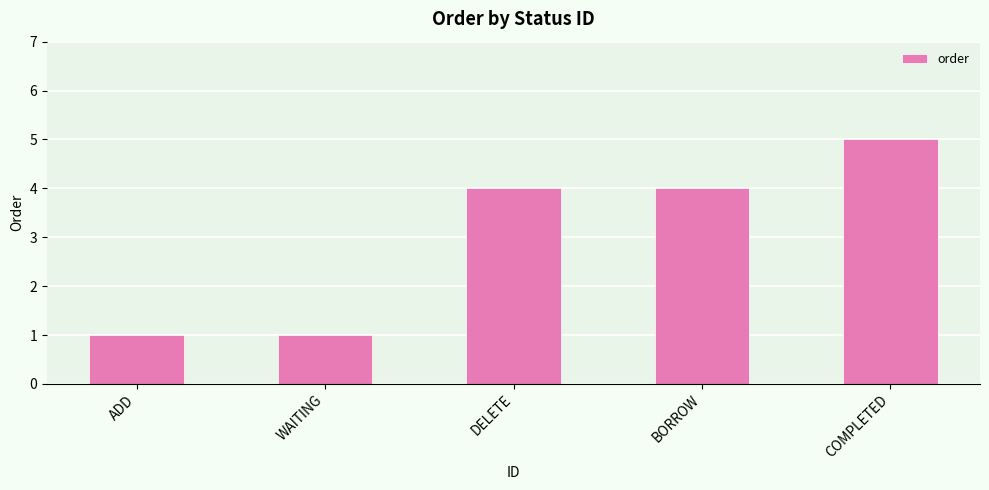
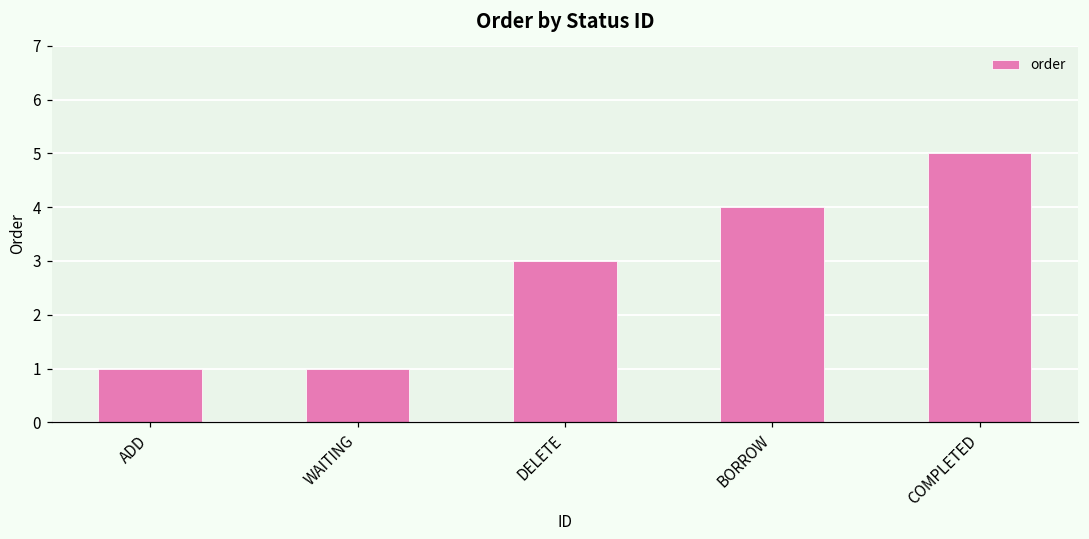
DELETE: 4 -> 3
